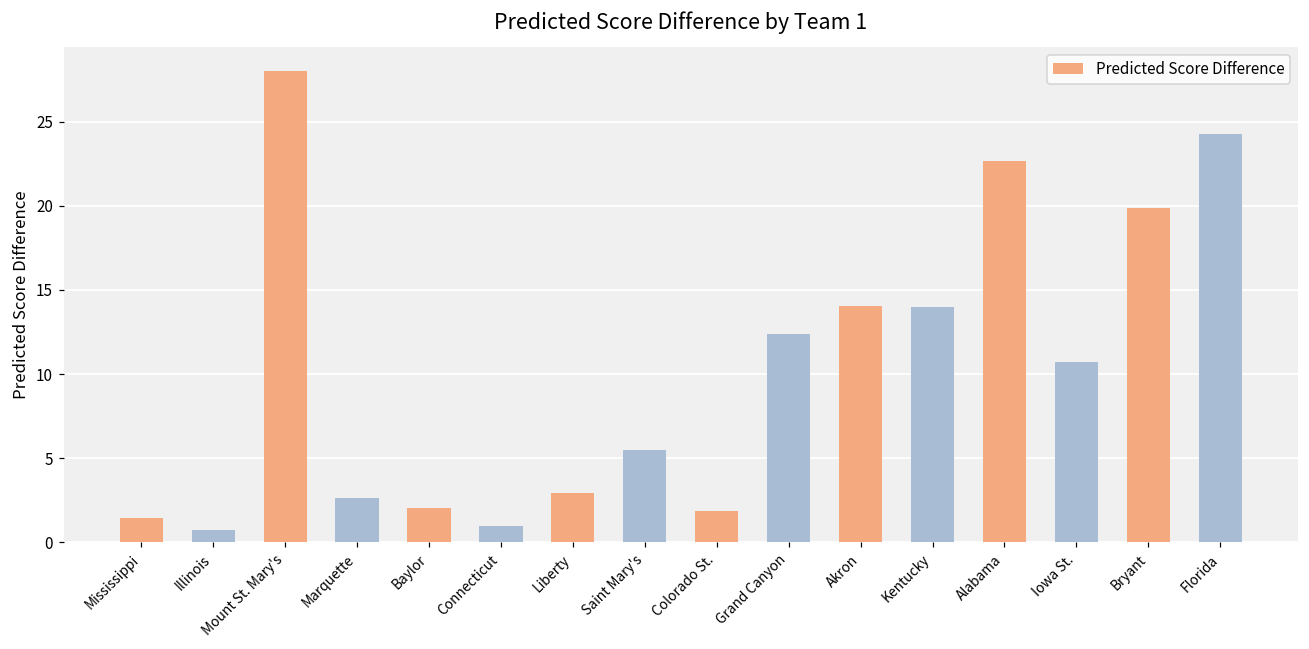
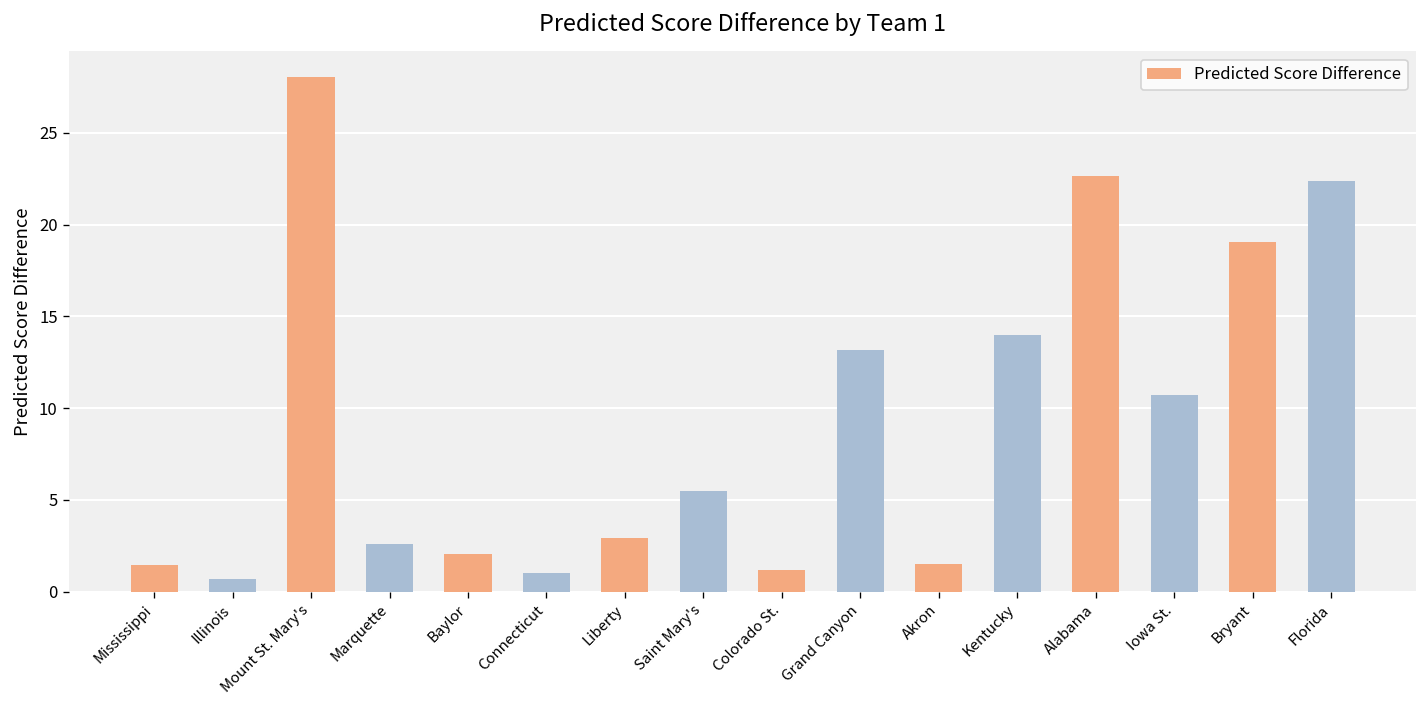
Colorado St.: 1.9 -> 1.2
Grand Canyon: 12.4 -> 13.2
Akron: 14.0 -> 1.5
Bryant: 19.9 -> 19.0
Florida: 24.3 -> 22.4
